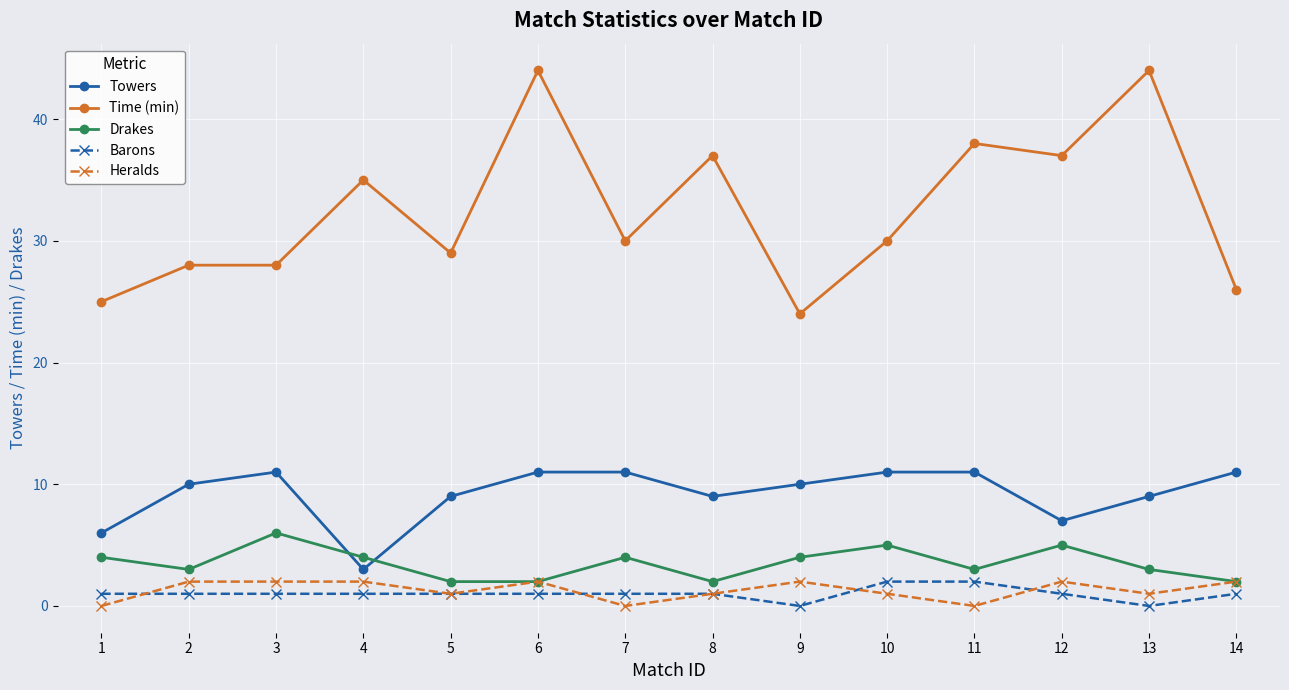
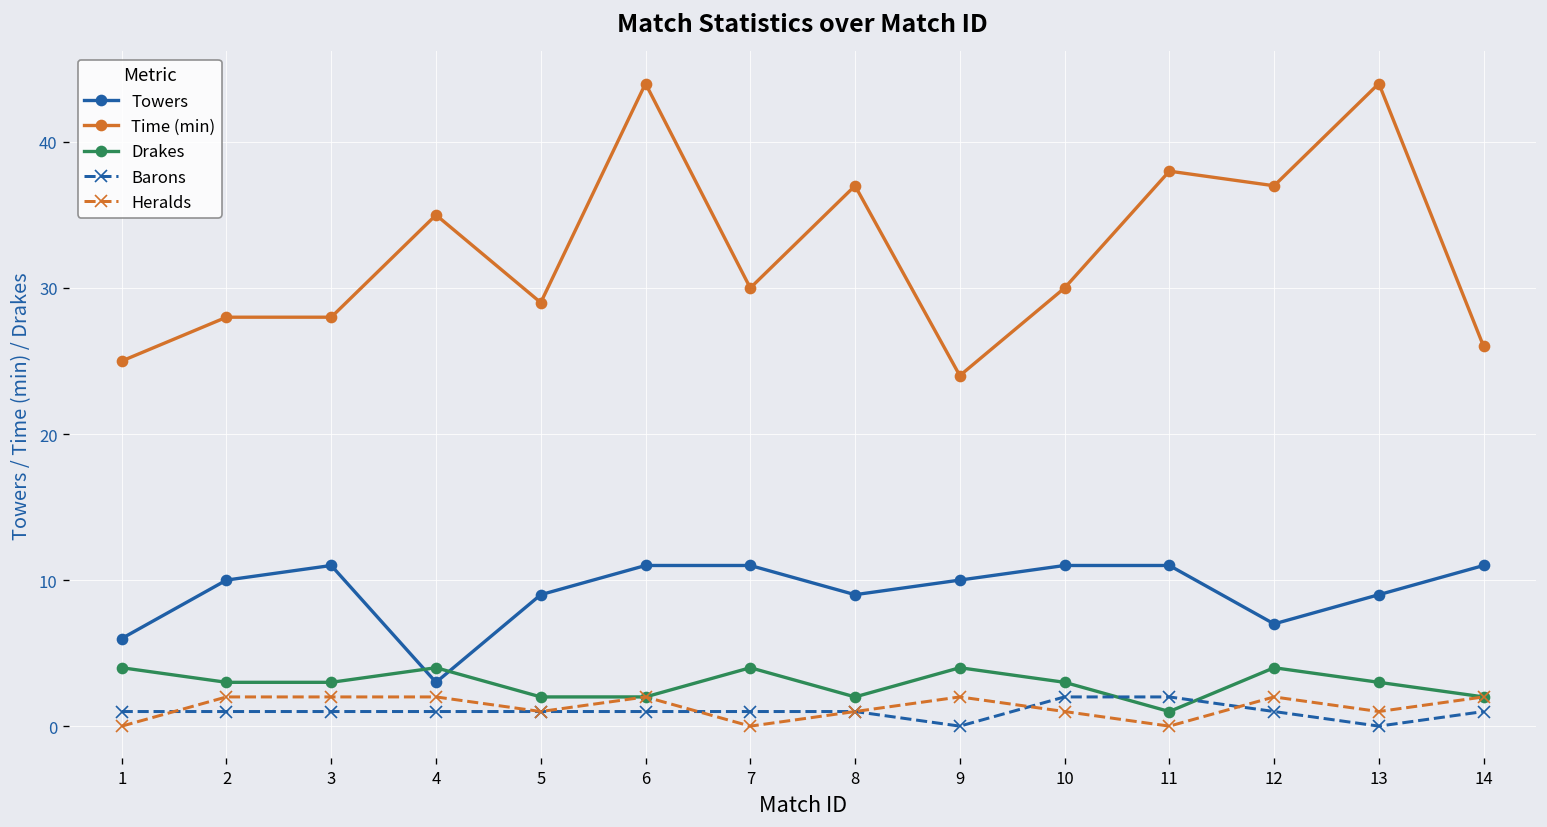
Drakes, 3: 6 -> 3
Drakes, 10: 5 -> 3
Drakes, 11: 3 -> 1
Drakes, 12: 5 -> 4
